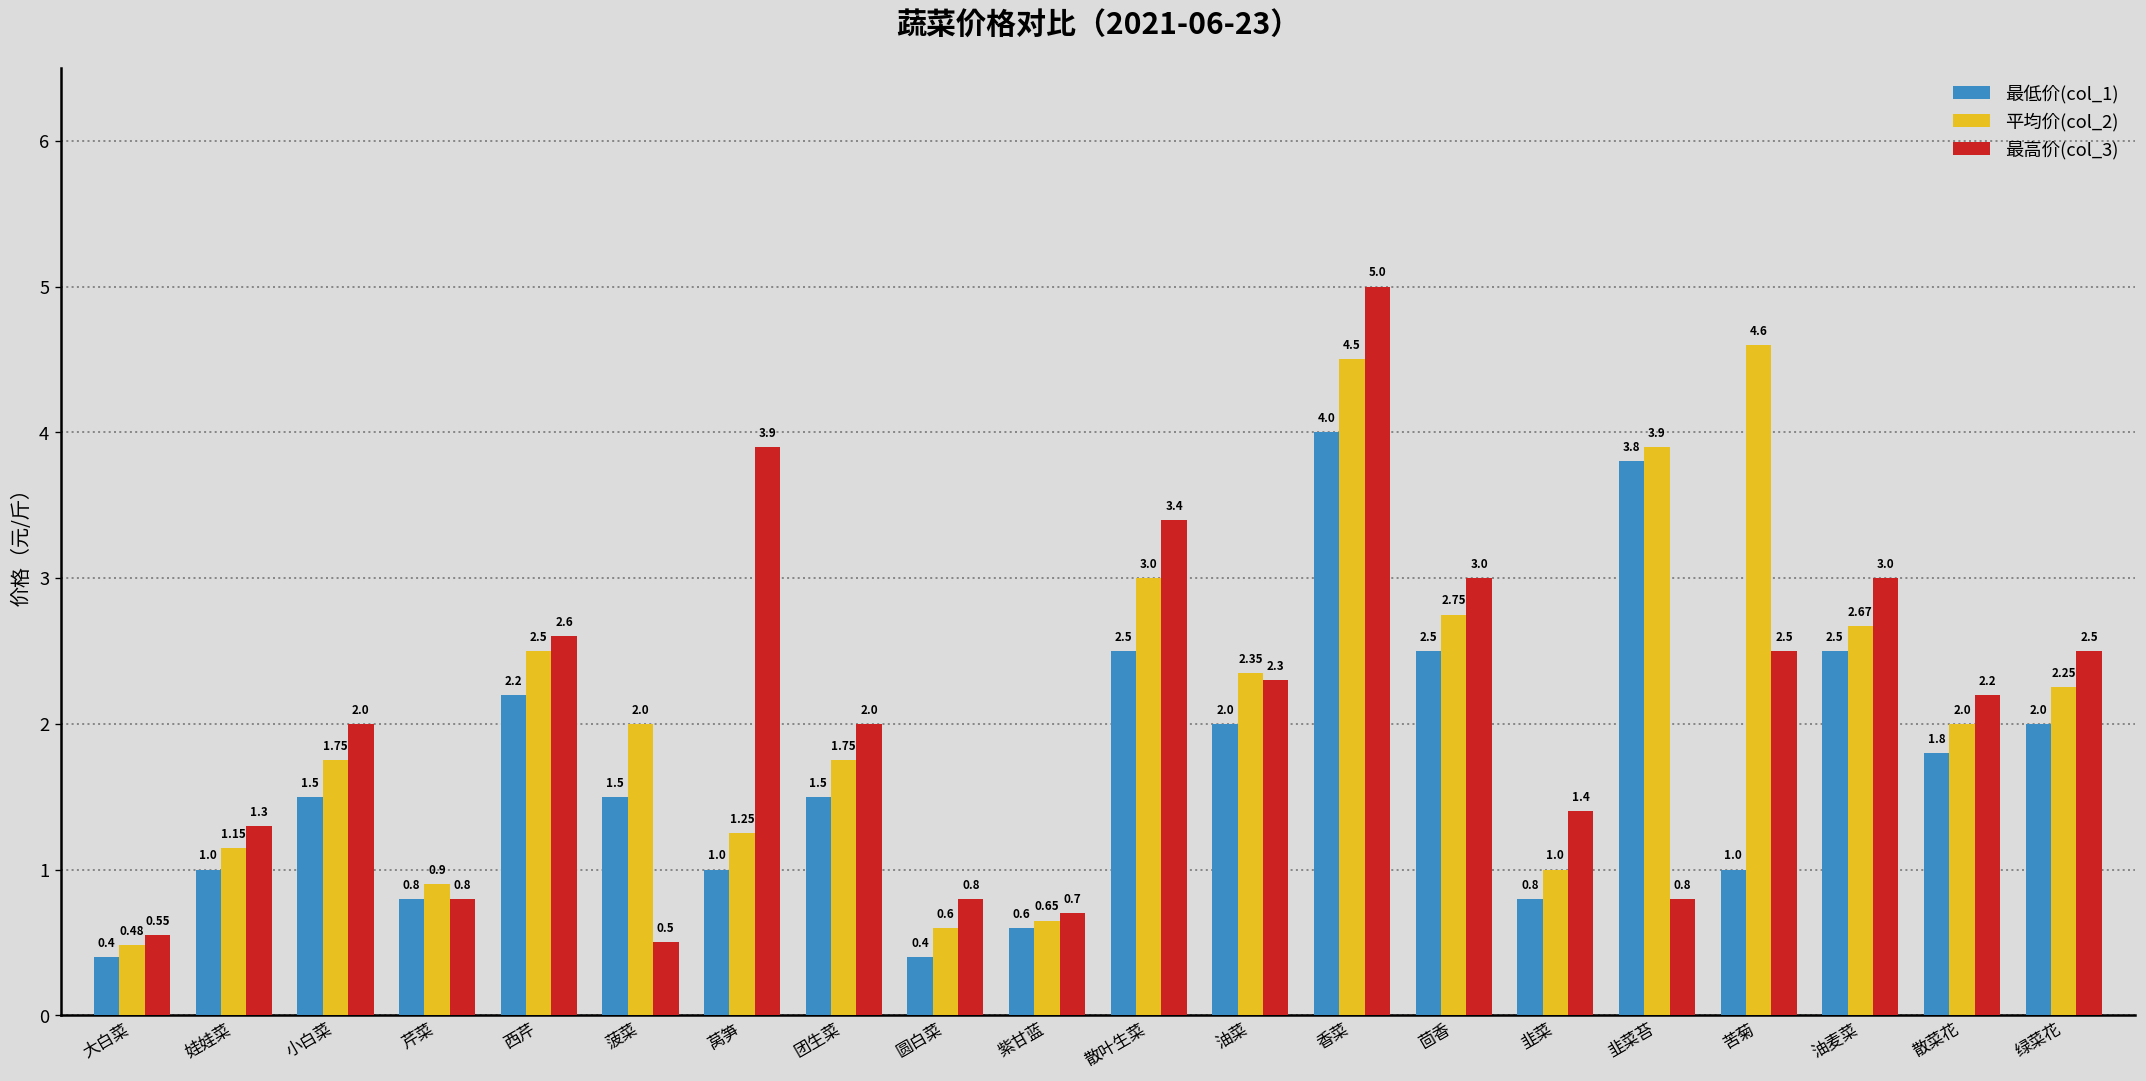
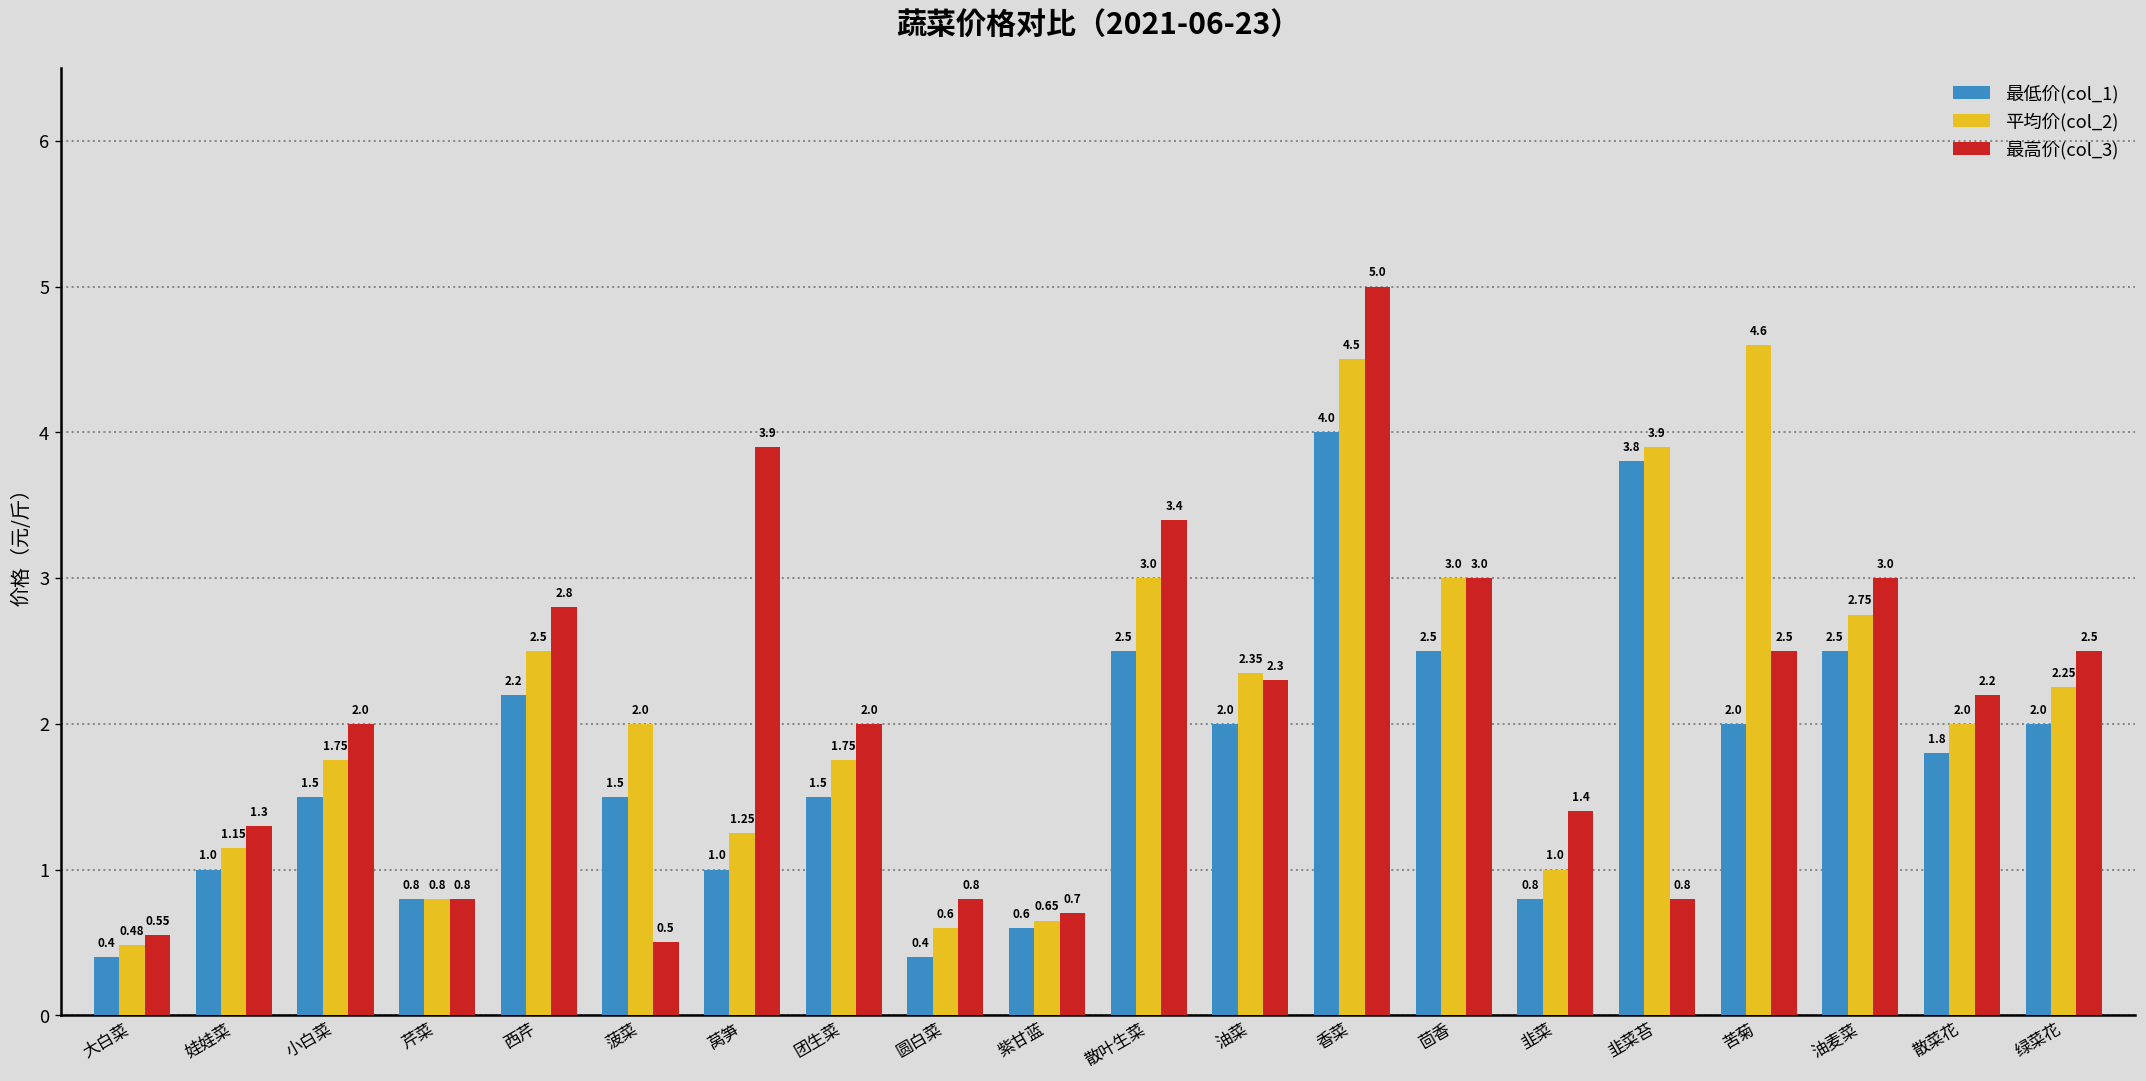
平均价(col_2), 芹菜: 0.9 -> 0.8
最高价(col_3), 西芹: 2.6 -> 2.8
平均价(col_2), 茴香: 2.75 -> 3.0
最低价(col_1), 苦菊: 1.0 -> 2.0
平均价(col_2), 油麦菜: 2.67 -> 2.75
